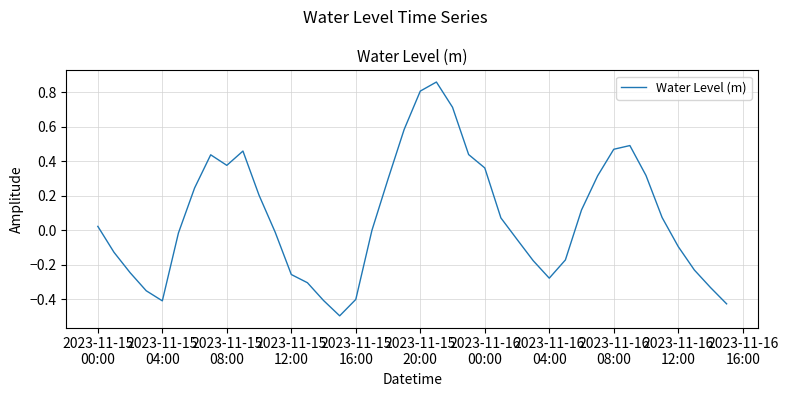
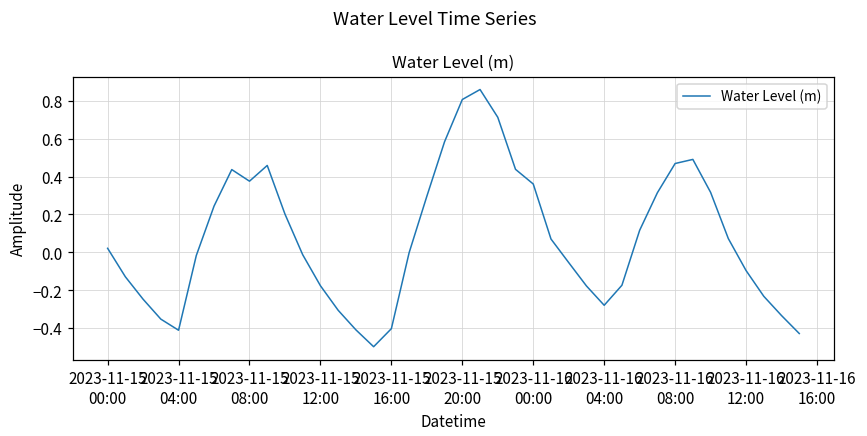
2023-11-15 12:00: -0.26 -> -0.18
